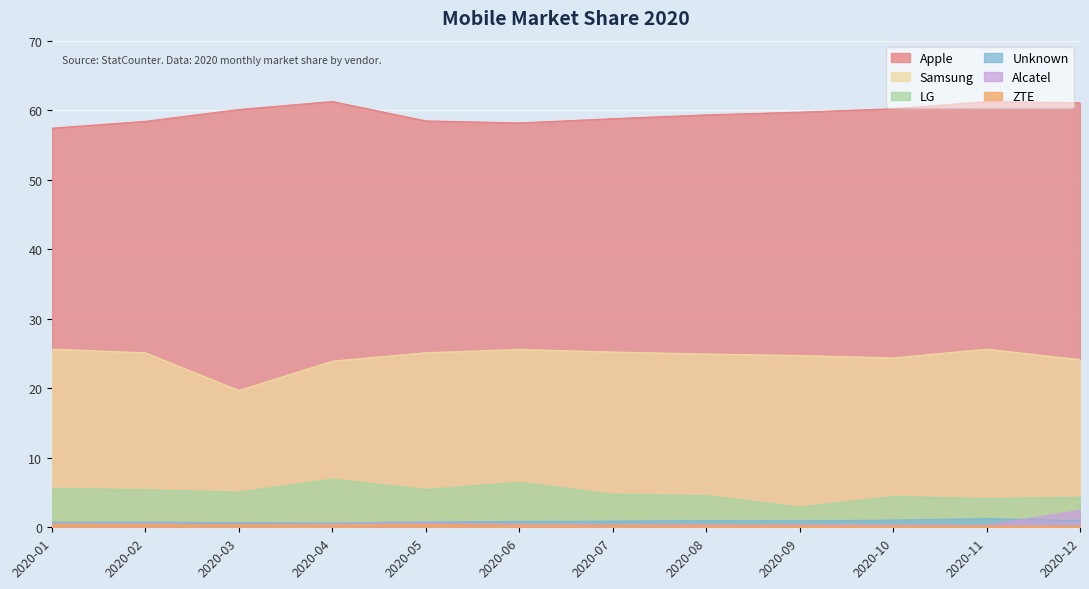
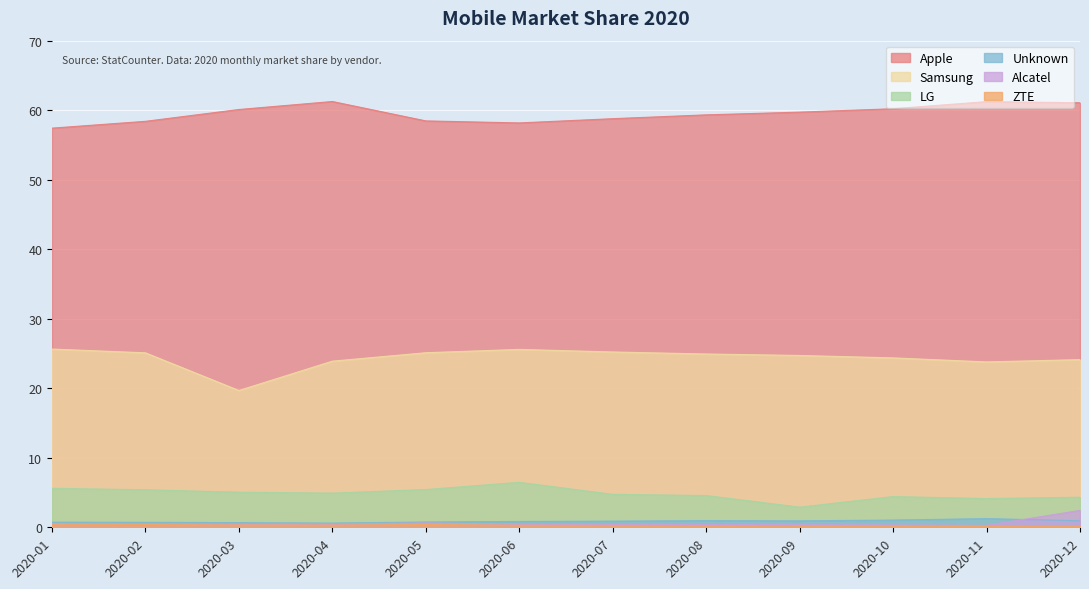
LG, 2020-04: 7 -> 5
Samsung, 2020-11: 26 -> 24
